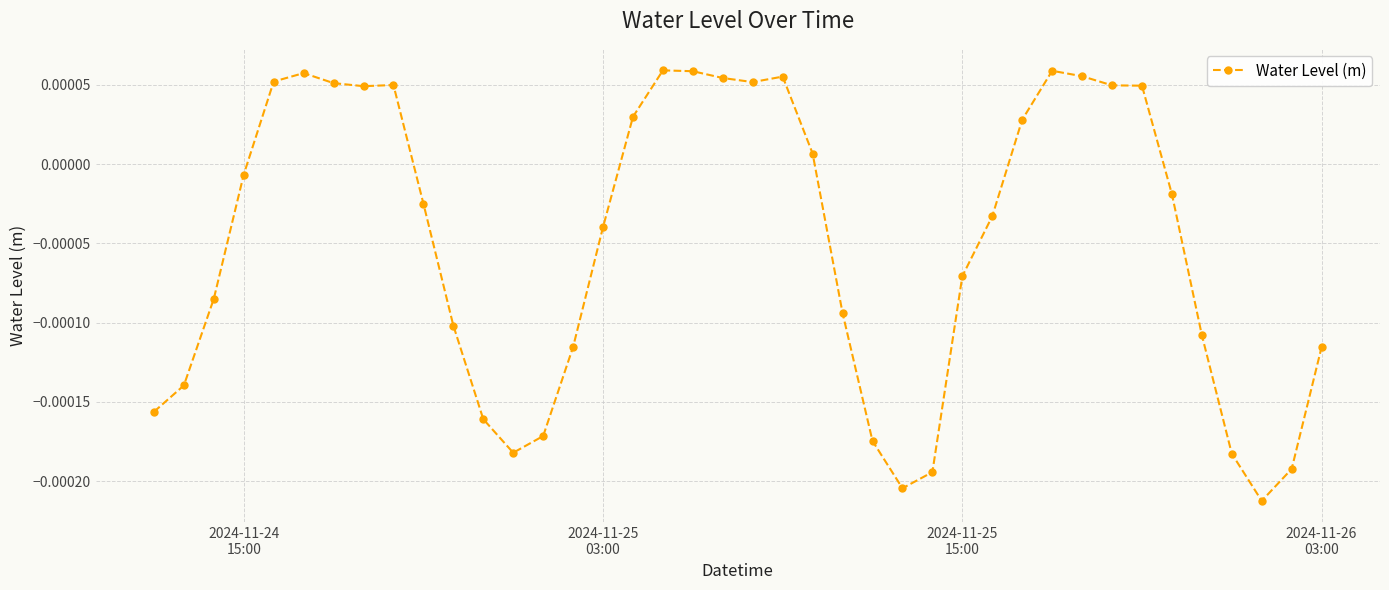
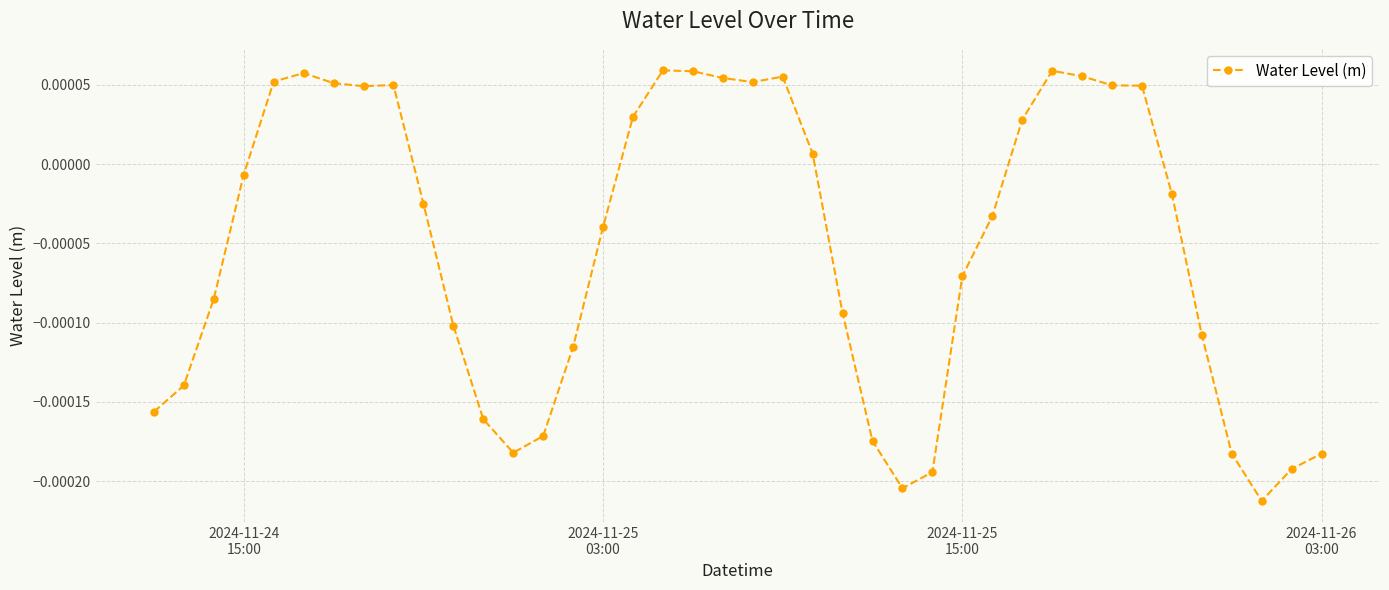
2024-11-26 03:00: -0.000115 -> -0.000183
